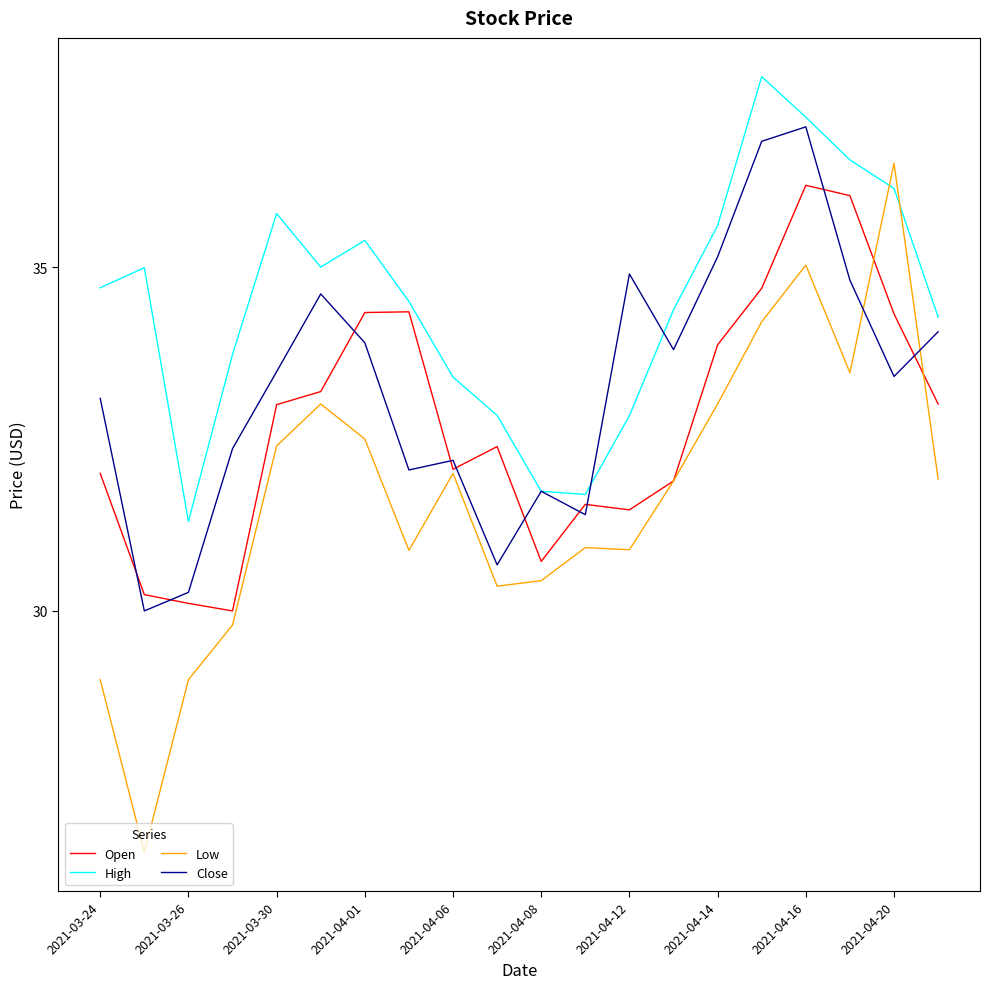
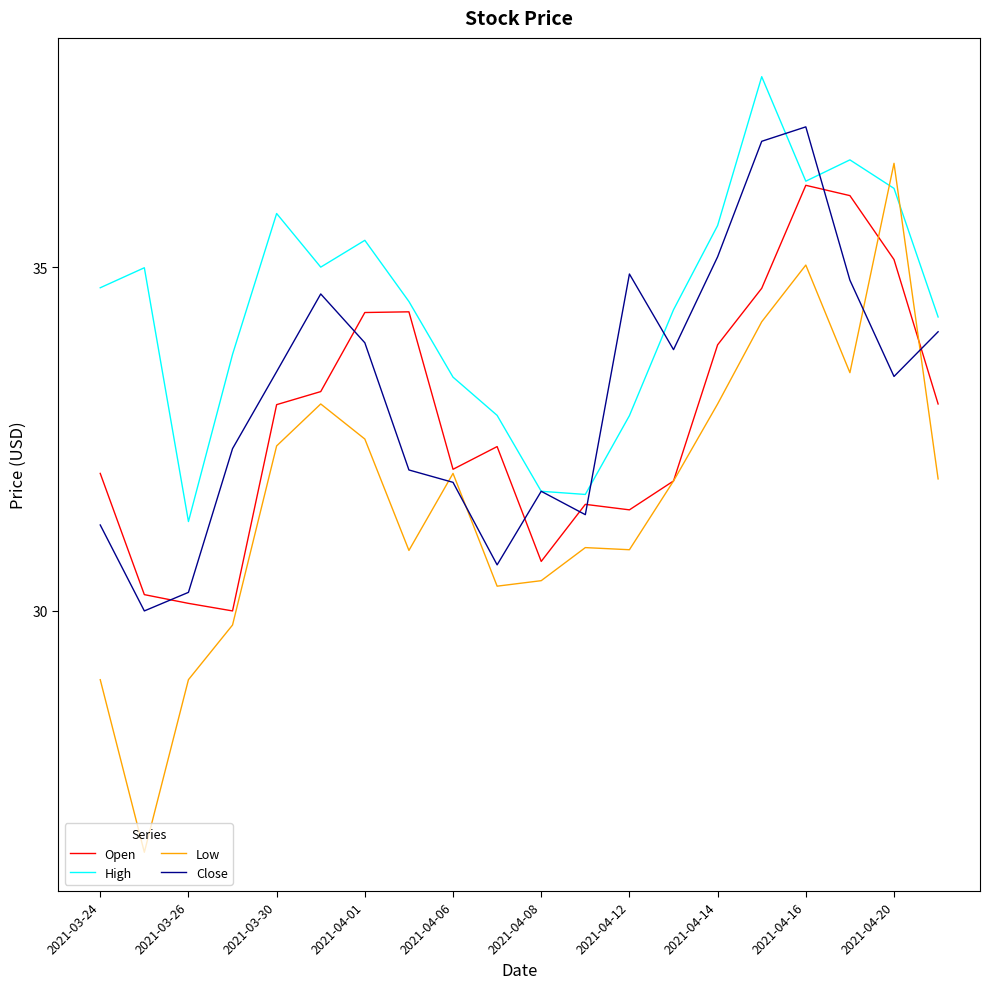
Close, 2021-03-24: 33.1 -> 31.3
Close, 2021-04-06: 32.2 -> 31.9
High, 2021-04-16: 37.2 -> 36.3
Open, 2021-04-20: 34.3 -> 35.1
